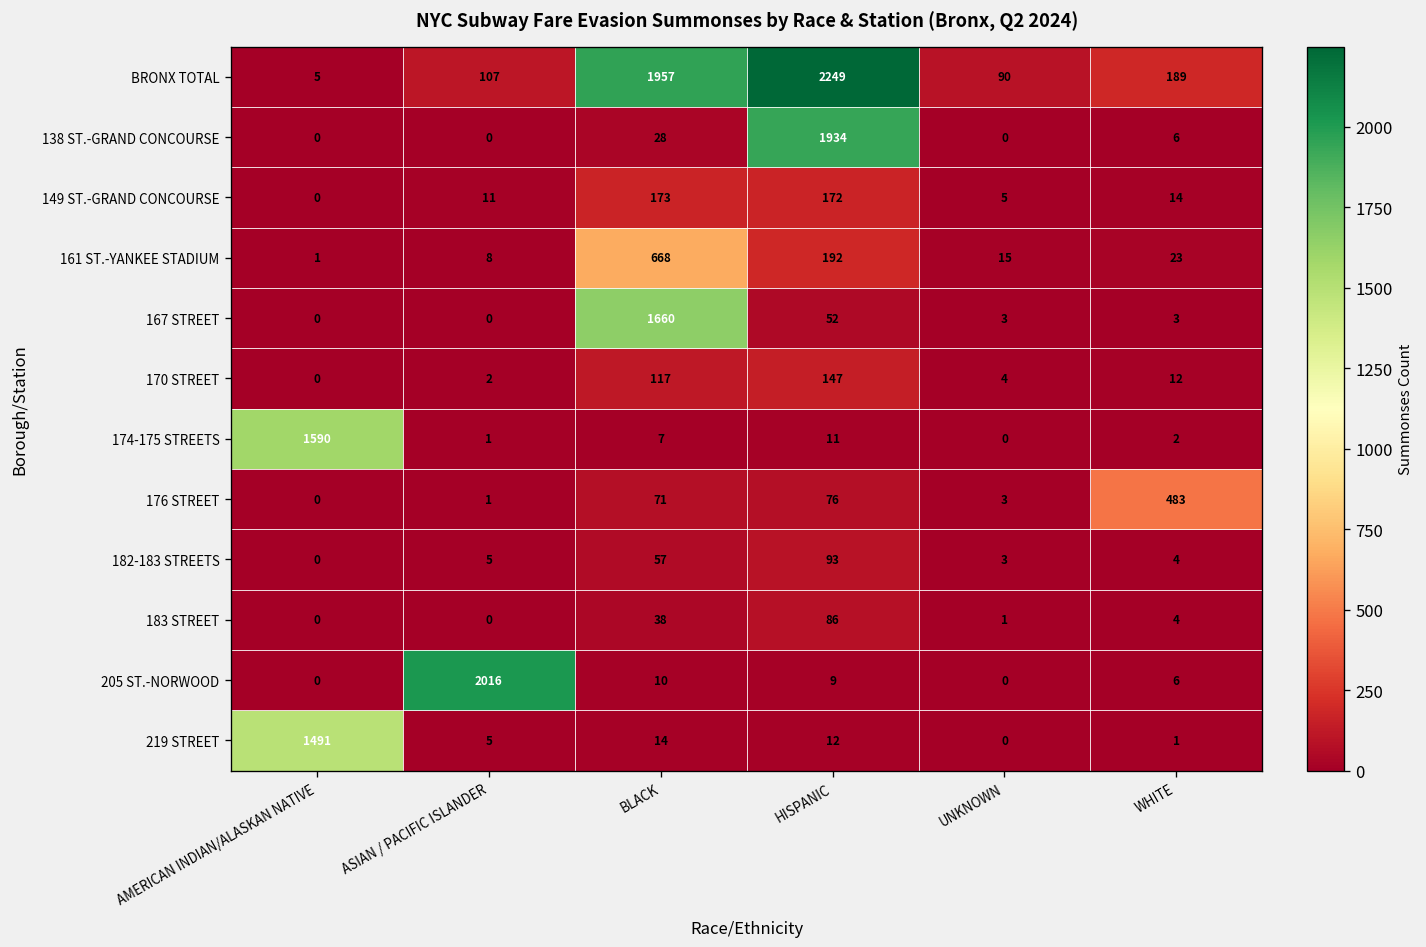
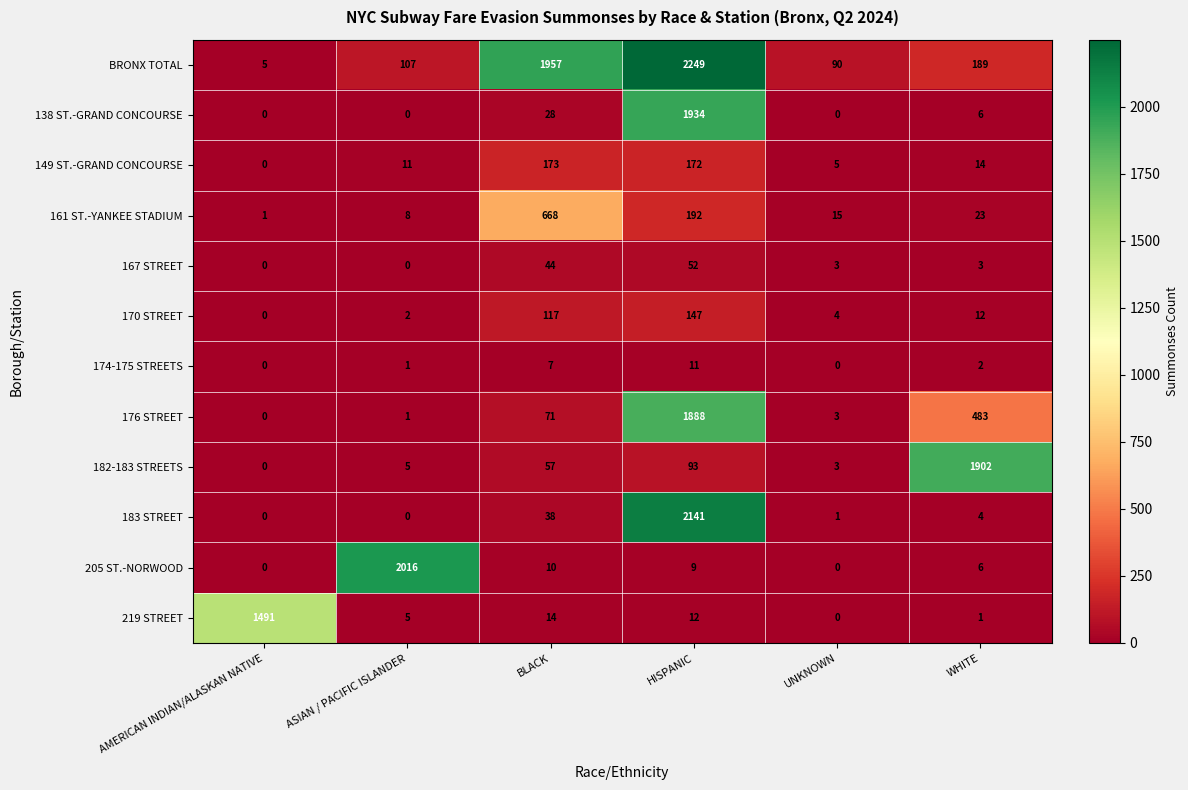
167 STREET, BLACK: 1660 -> 44
174-175 STREETS, AMERICAN INDIAN/ALASKAN NATIVE: 1590 -> 0
176 STREET, HISPANIC: 76 -> 1888
182-183 STREETS, WHITE: 4 -> 1902
183 STREET, HISPANIC: 86 -> 2141
